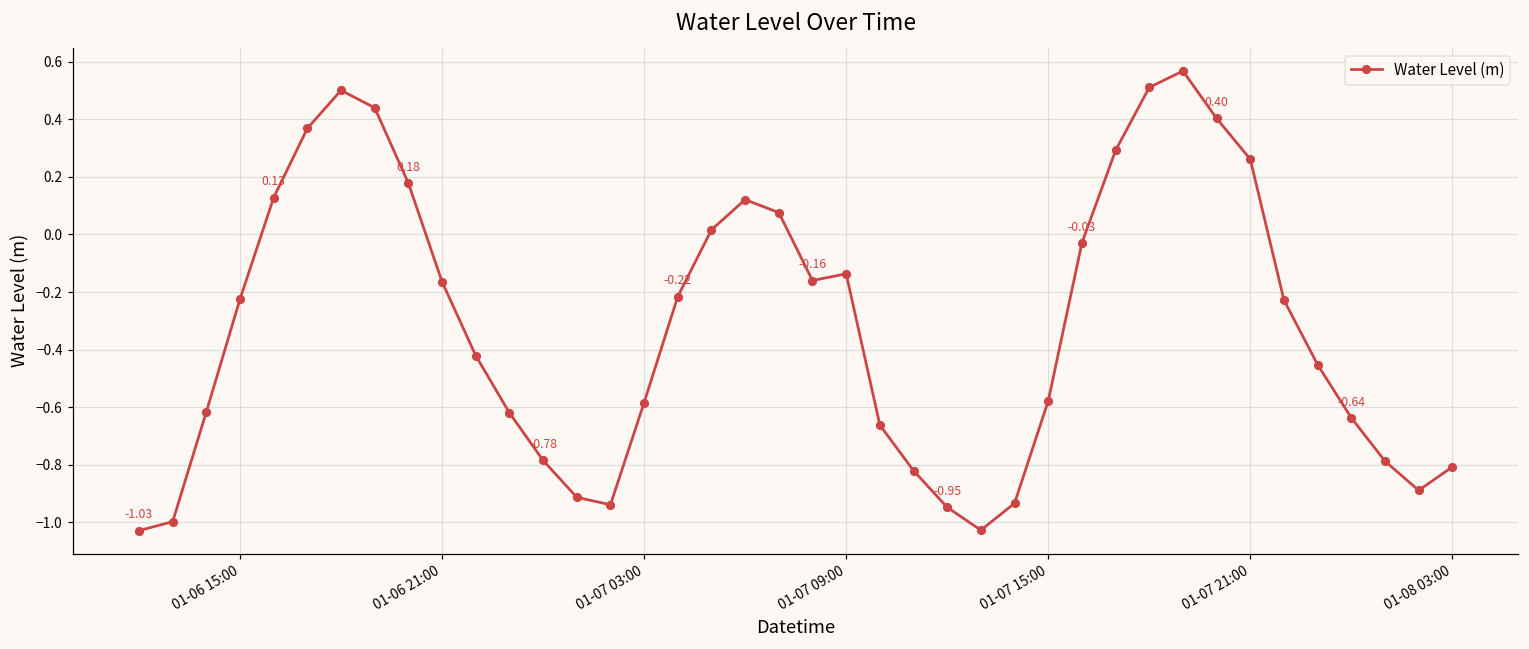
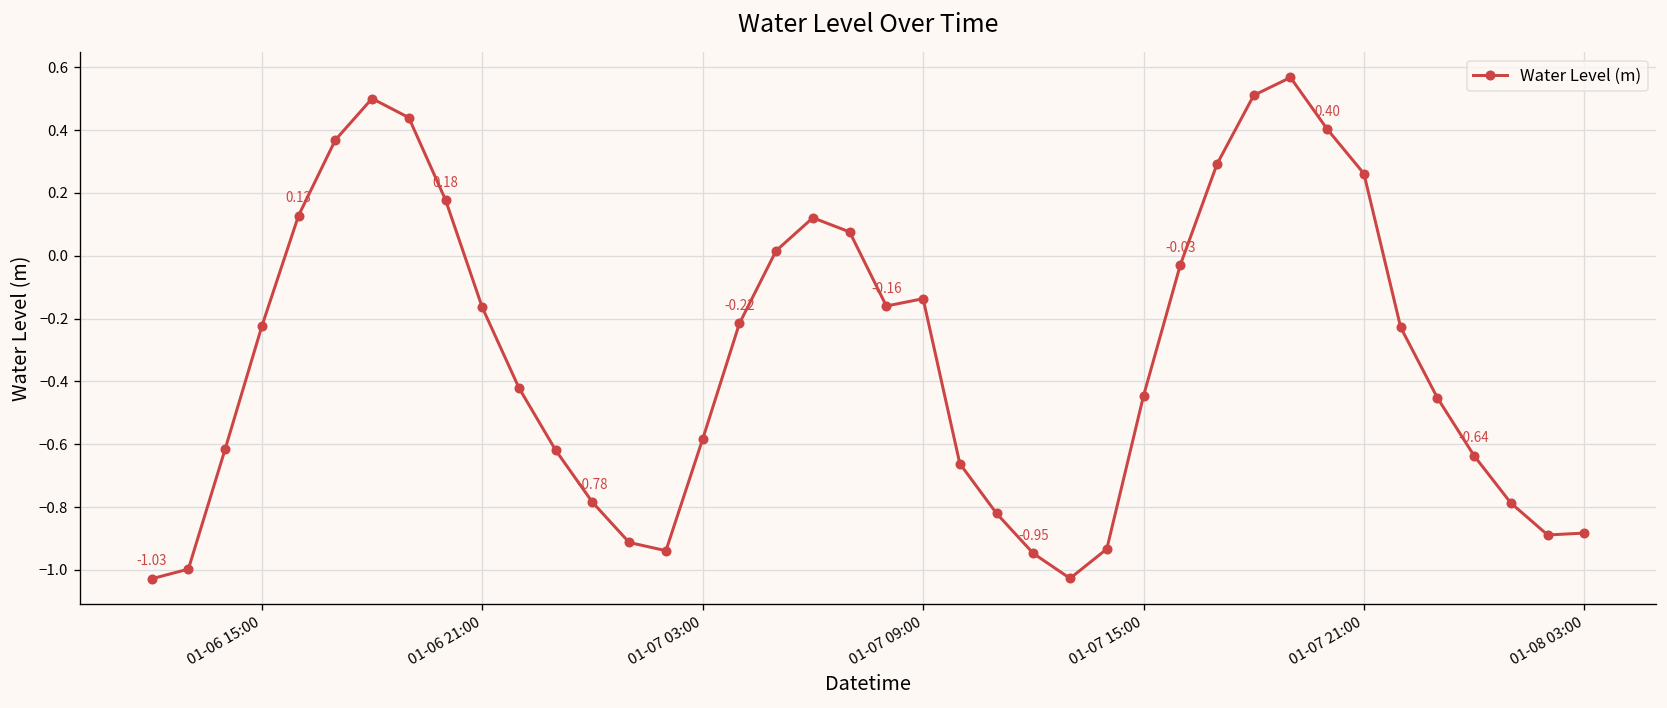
01-07 15:00: -0.58 -> -0.45
01-08 03:00: -0.81 -> -0.88
